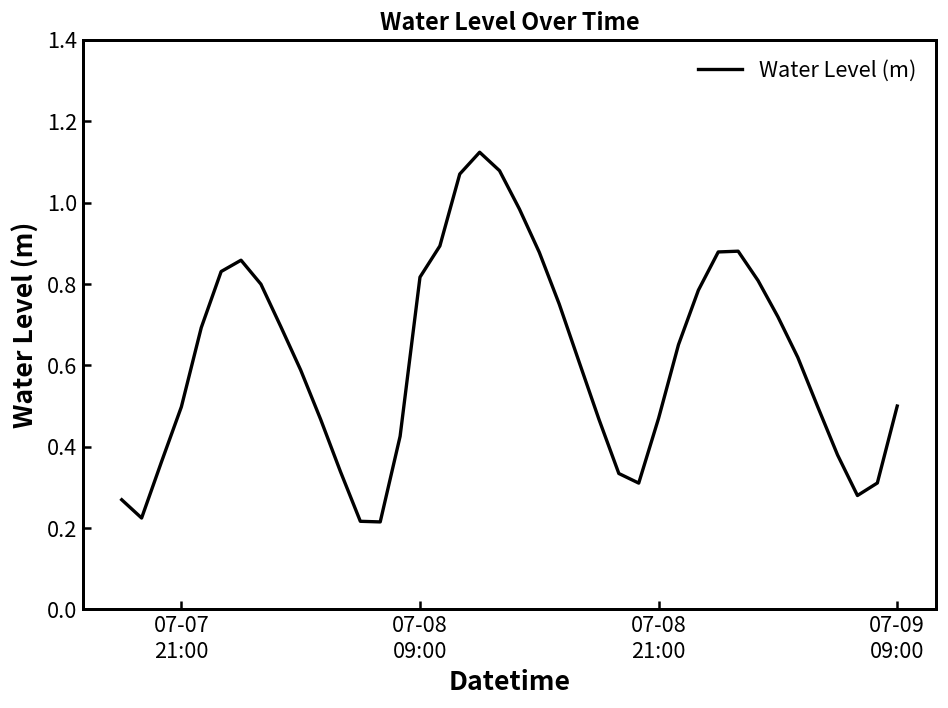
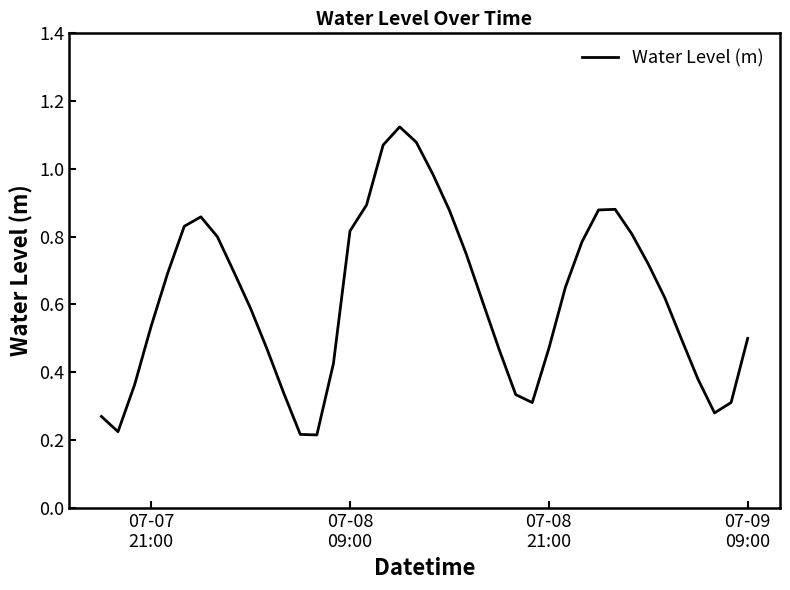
07-07 21:00: 0.50 -> 0.54
